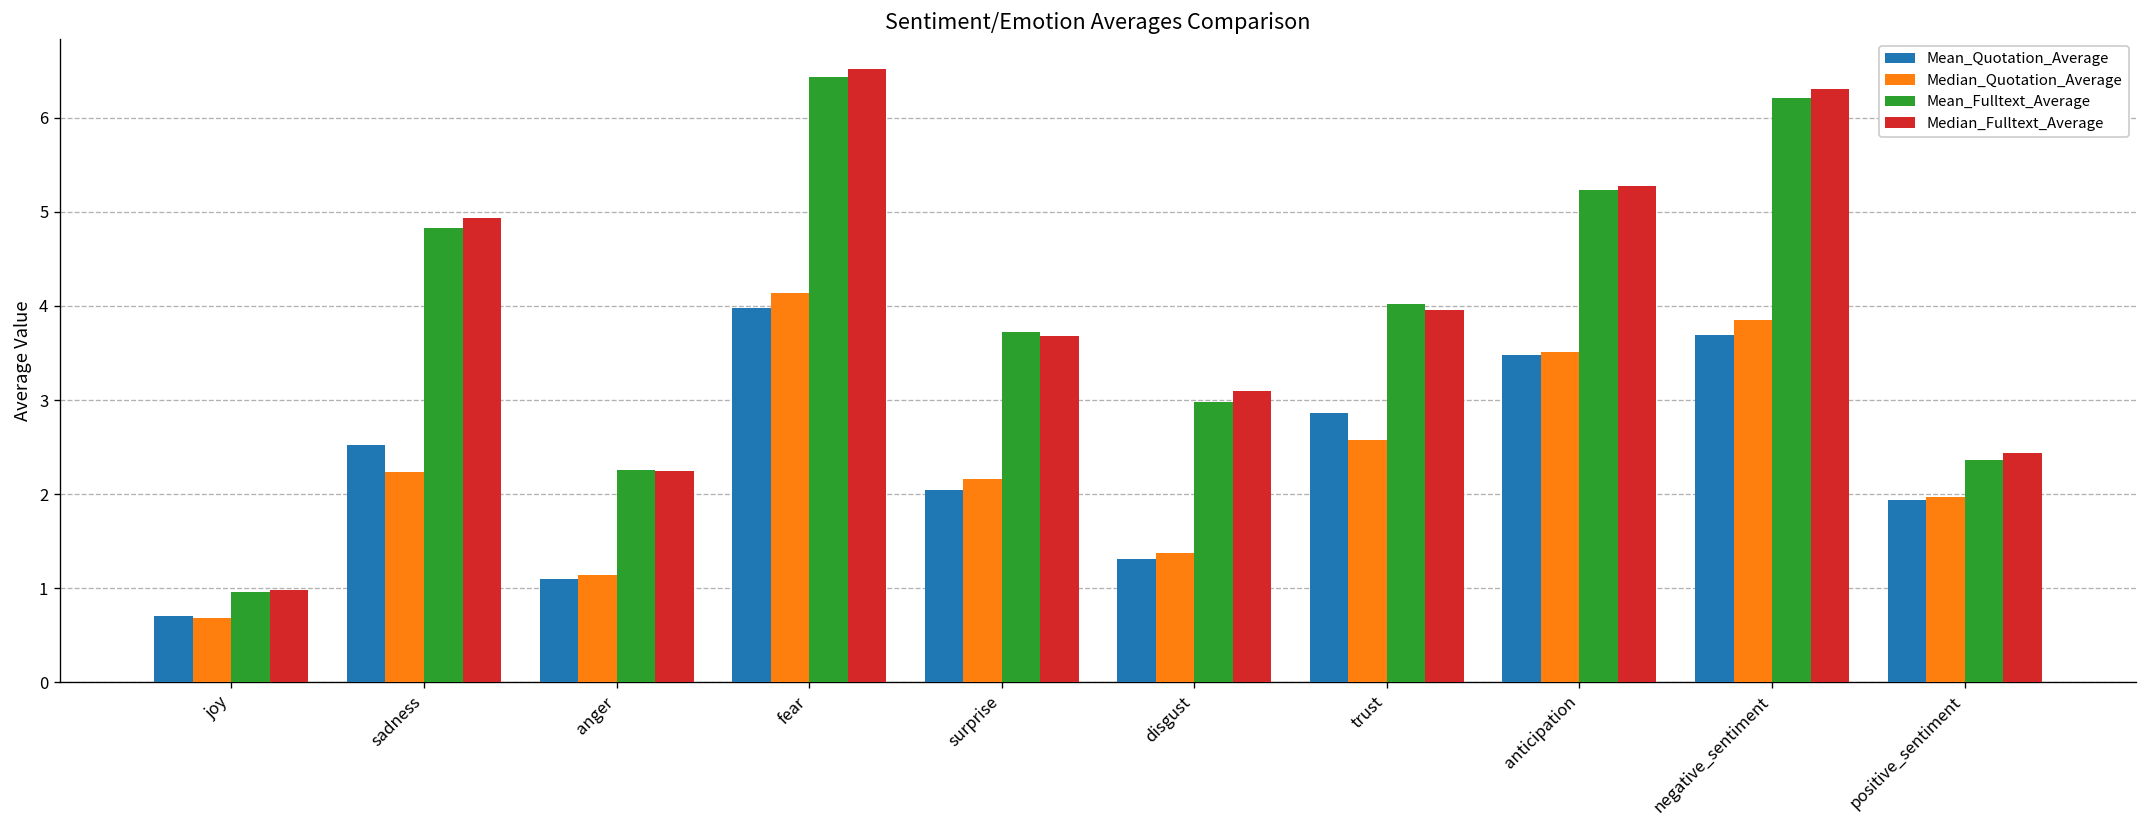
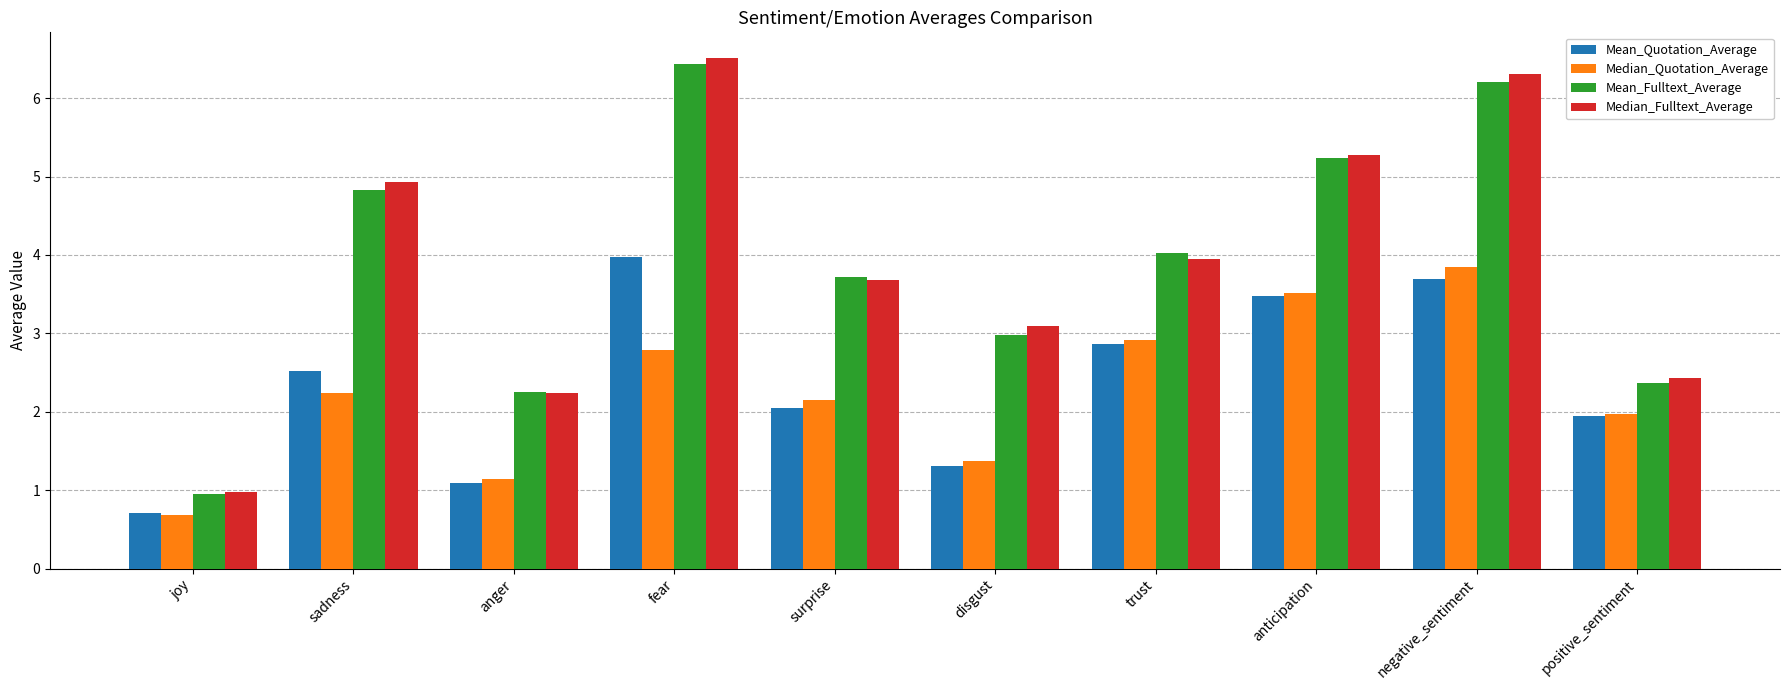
Median_Quotation_Average, fear: 4.1 -> 2.8
Median_Quotation_Average, trust: 2.6 -> 2.9
